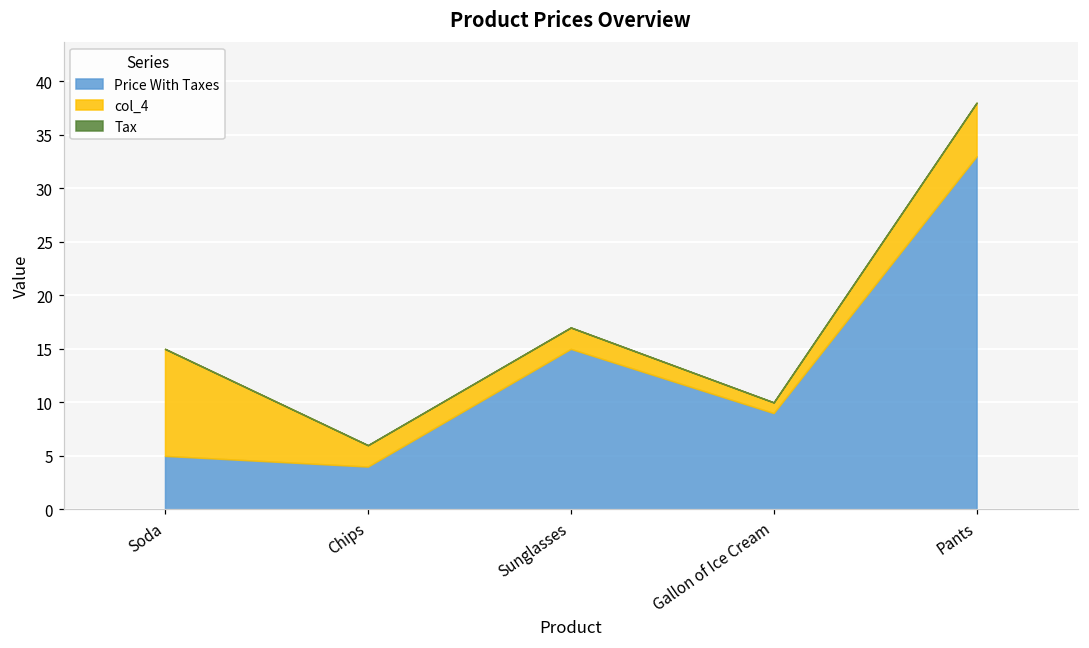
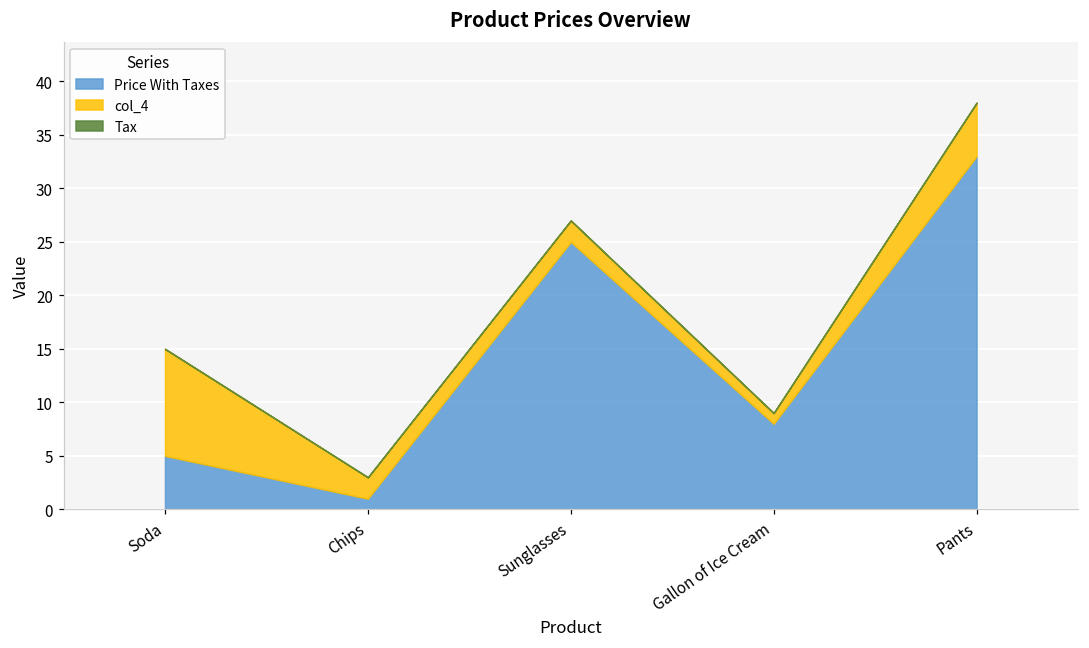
Price With Taxes, Chips: 4 -> 1
Price With Taxes, Sunglasses: 15 -> 25
Price With Taxes, Gallon of Ice Cream: 9 -> 8
